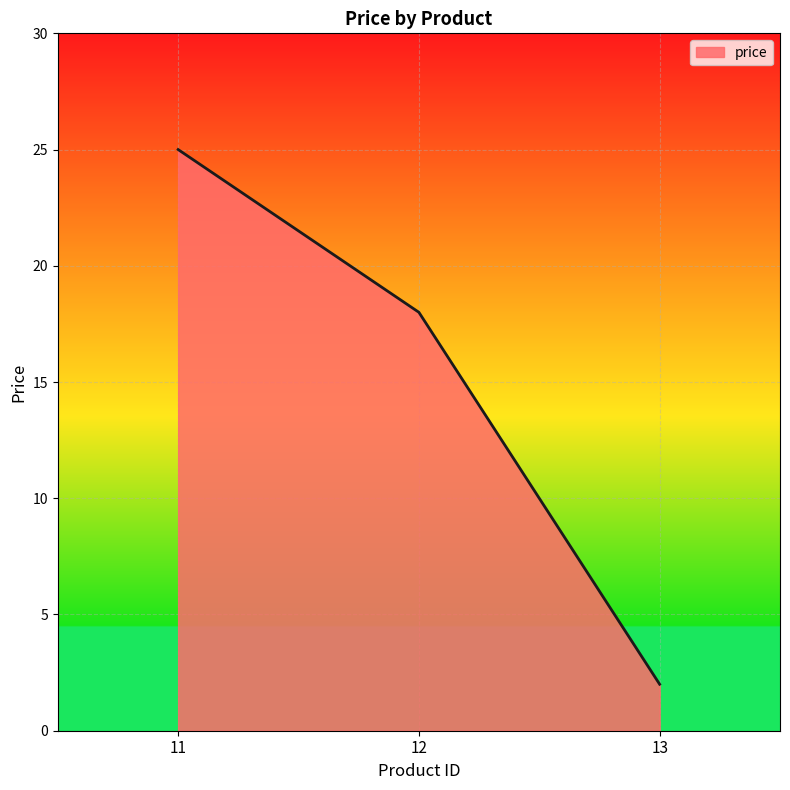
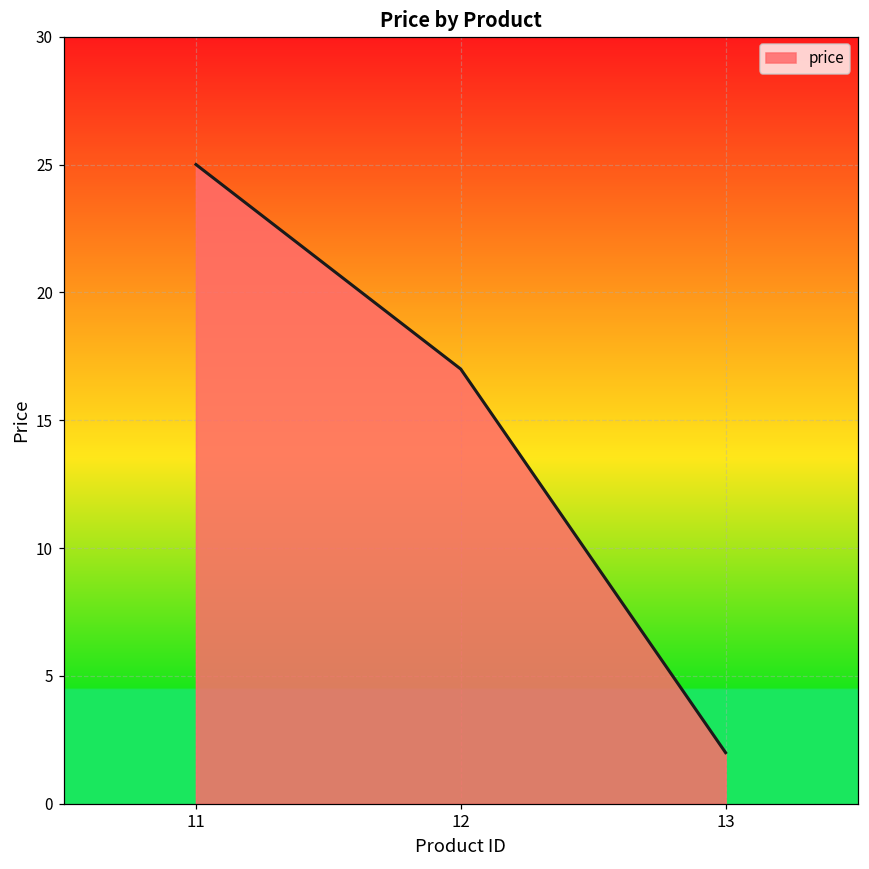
12: 18 -> 17
